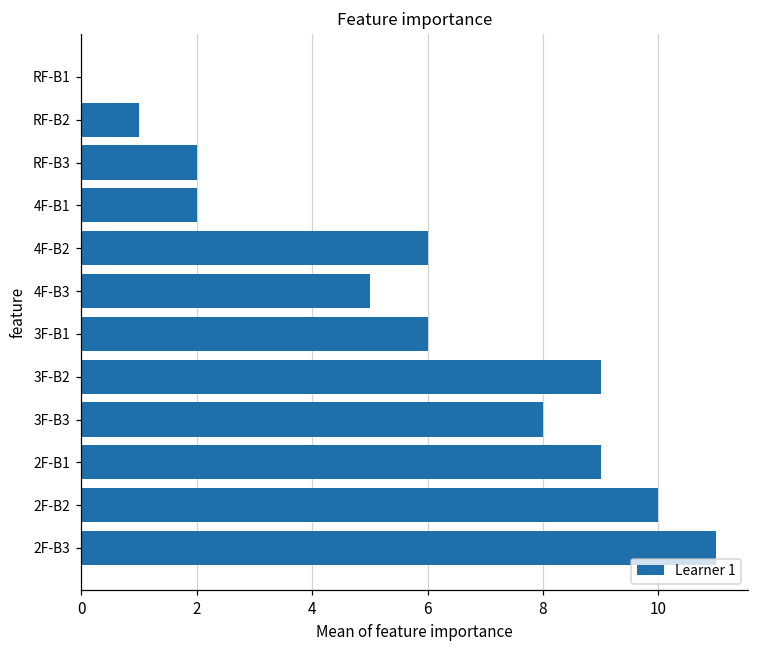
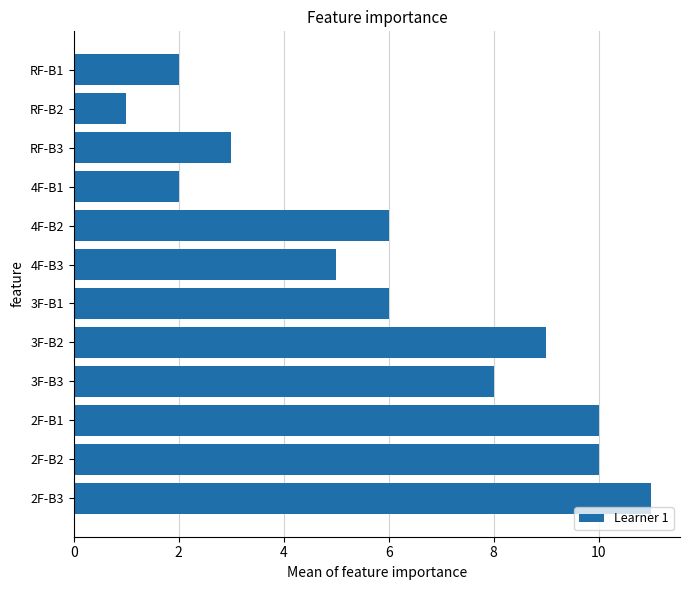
RF-B1: 0 -> 2
RF-B3: 2 -> 3
2F-B1: 9 -> 10
